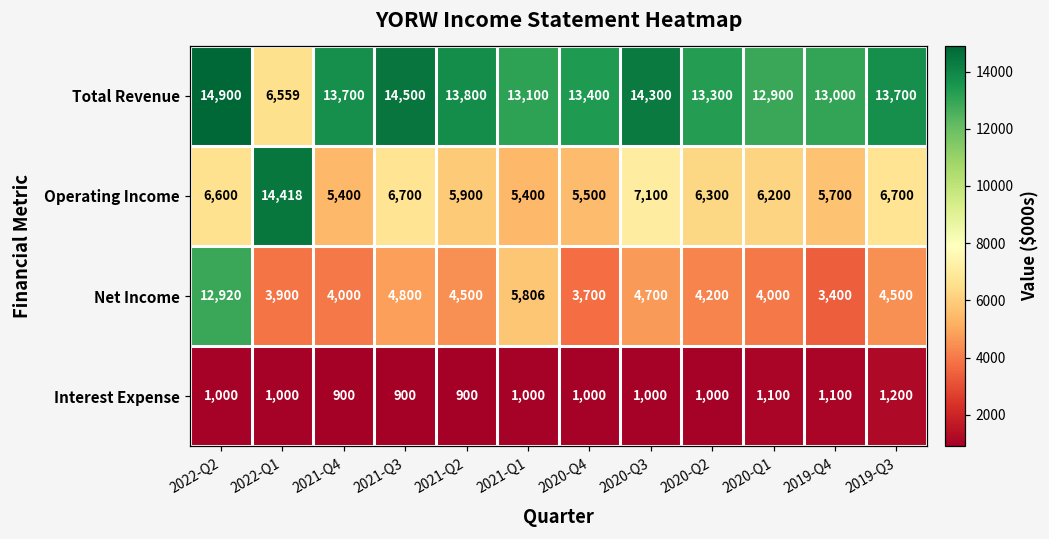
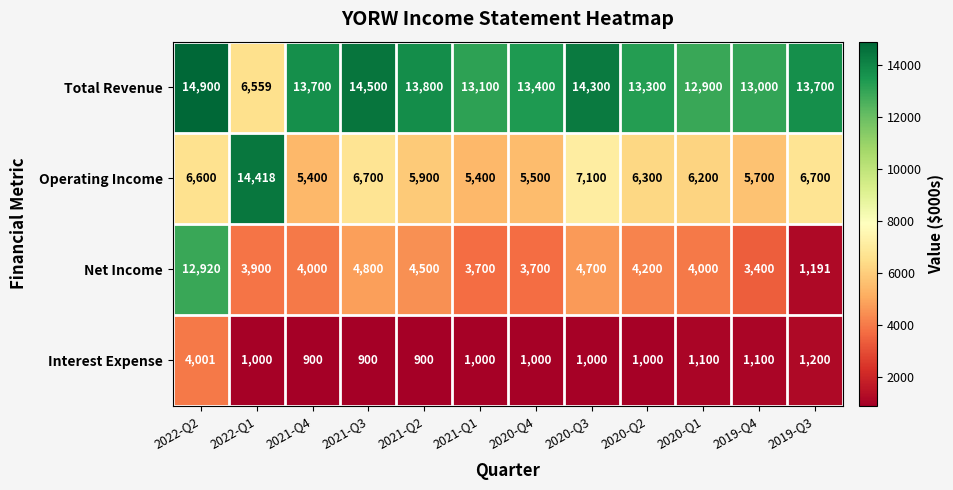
Net Income, 2021-Q1: 5,806 -> 3,700
Net Income, 2019-Q3: 4,500 -> 1,191
Interest Expense, 2022-Q2: 1,000 -> 4,001
